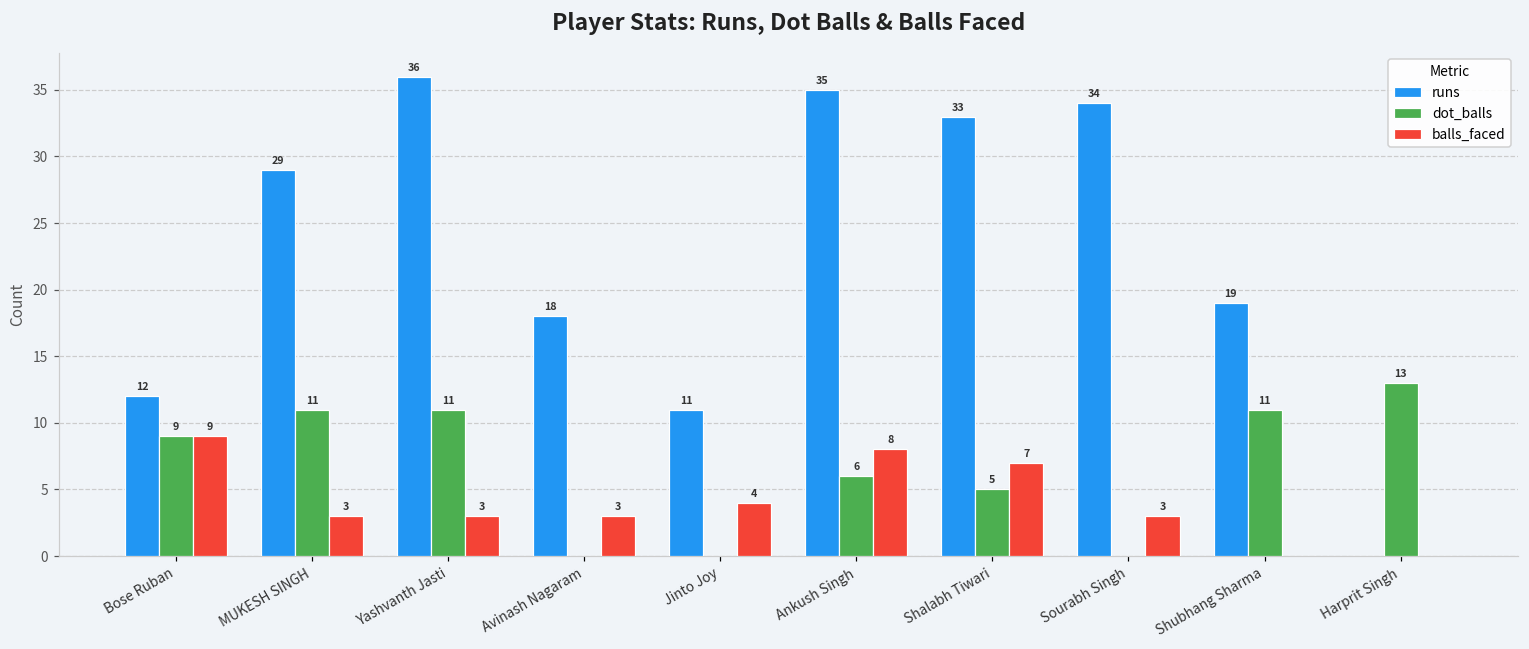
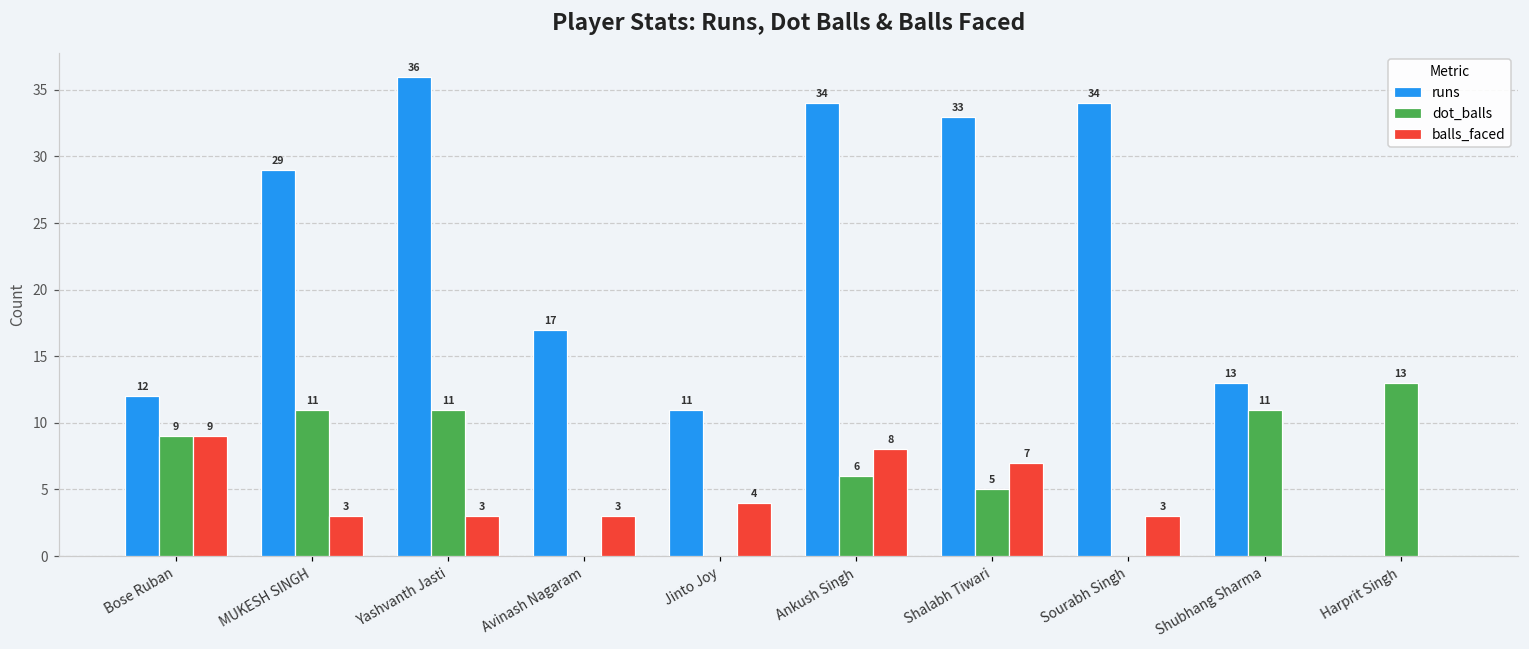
runs, Avinash Nagaram: 18 -> 17
runs, Ankush Singh: 35 -> 34
runs, Shubhang Sharma: 19 -> 13
